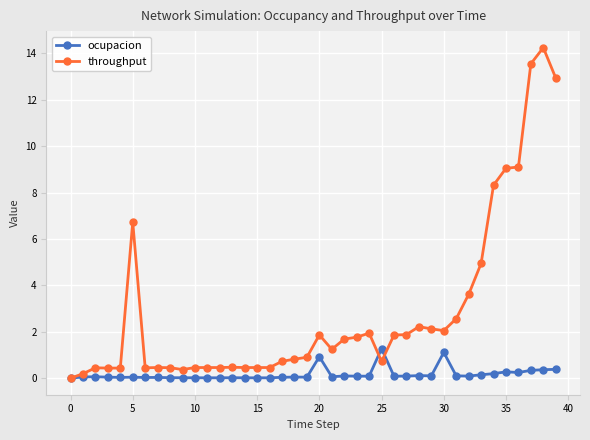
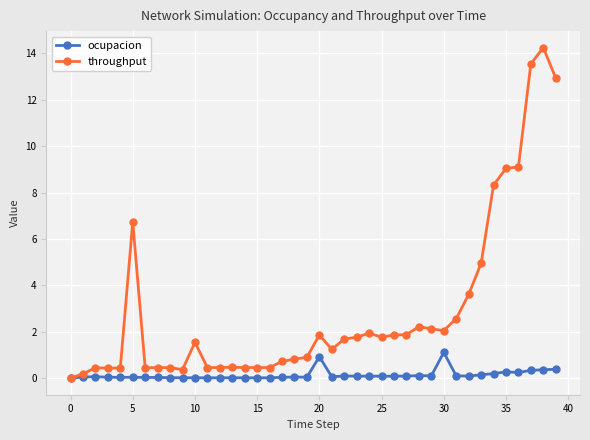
throughput, 10: 0.5 -> 1.5
ocupacion, 25: 1.3 -> 0.1
throughput, 25: 0.7 -> 1.8
